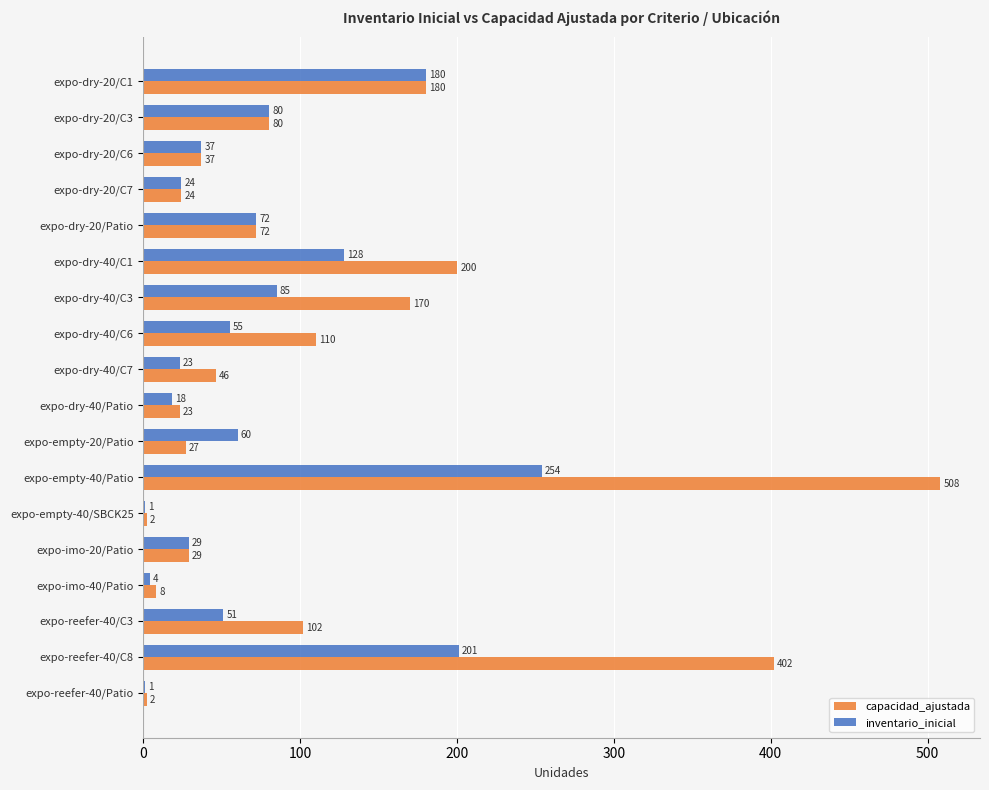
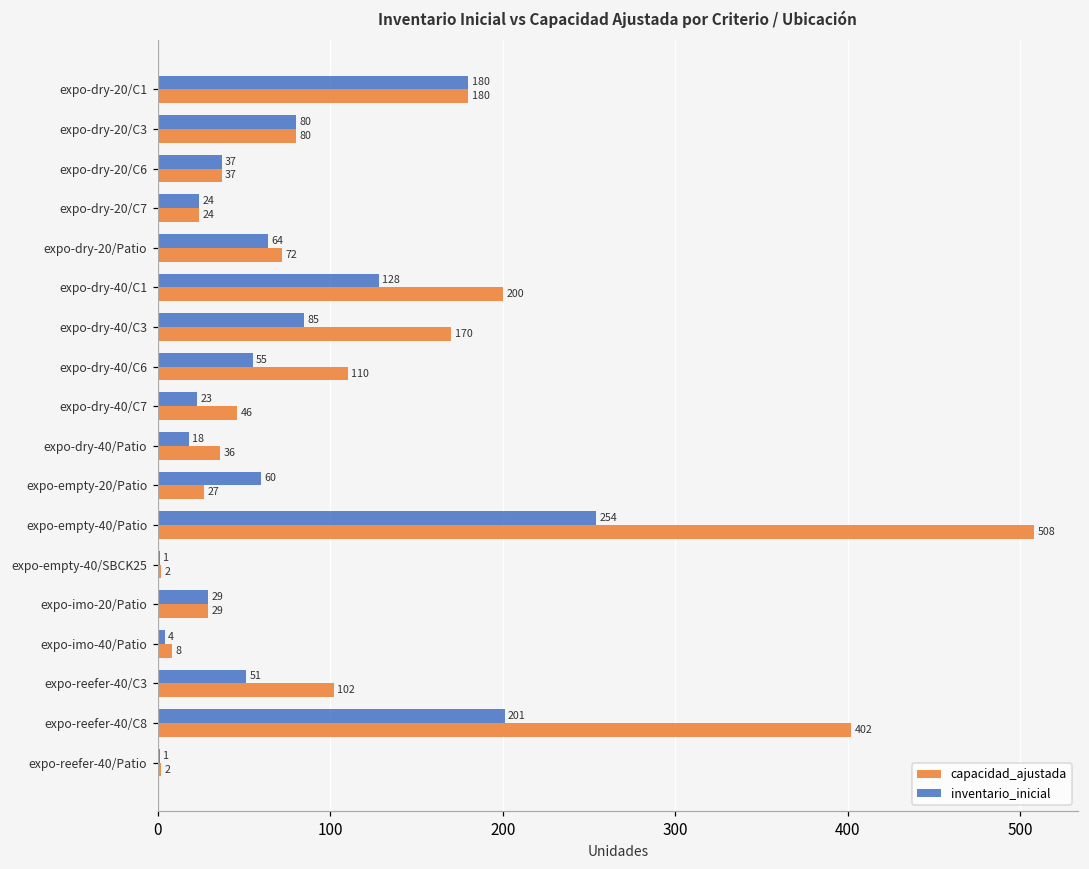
inventario_inicial, expo-dry-20/Patio: 72 -> 64
capacidad_ajustada, expo-dry-40/Patio: 23 -> 36
